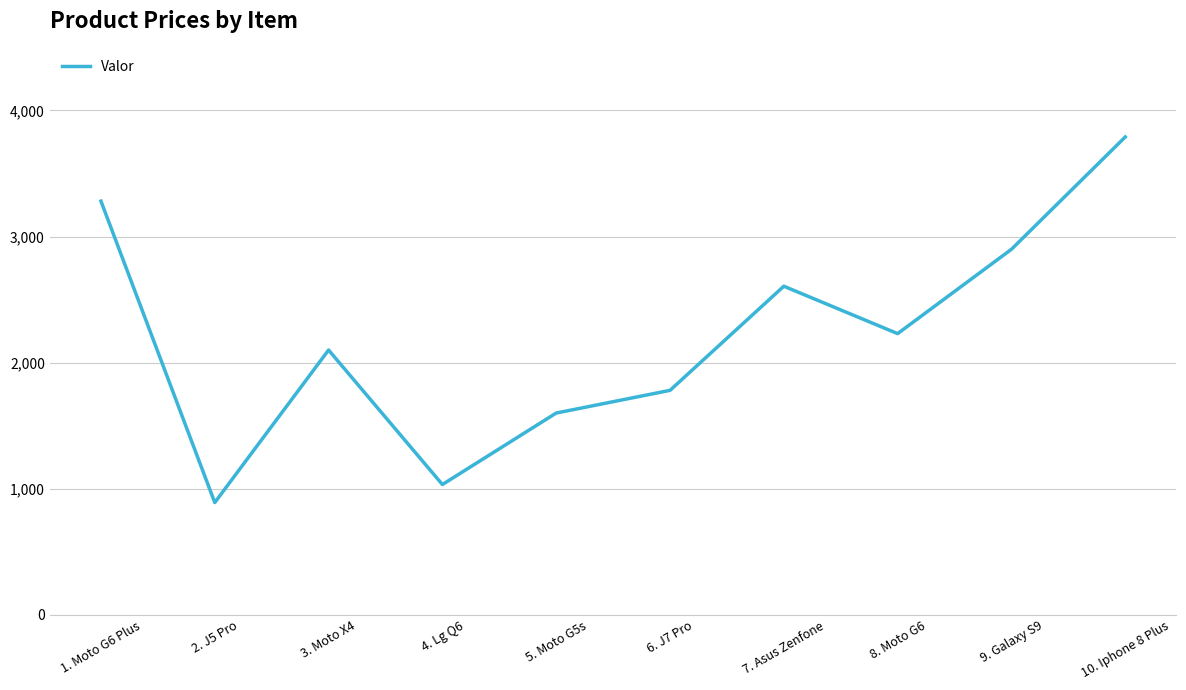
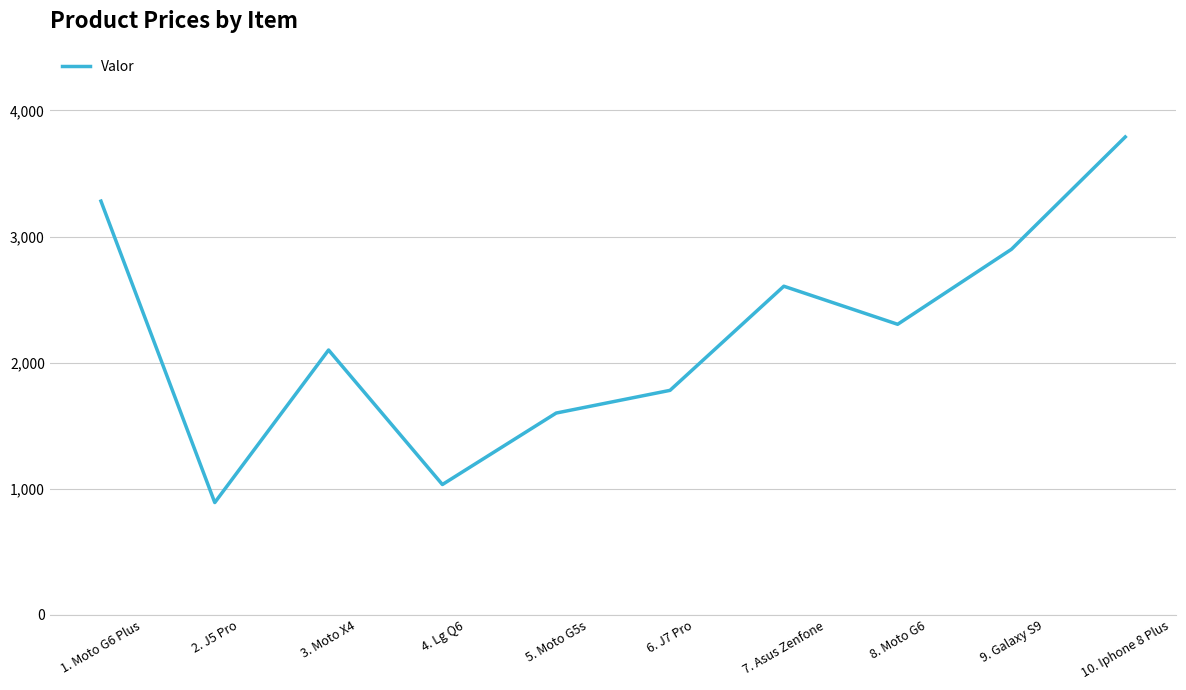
8. Moto G6: 2,230 -> 2,300
